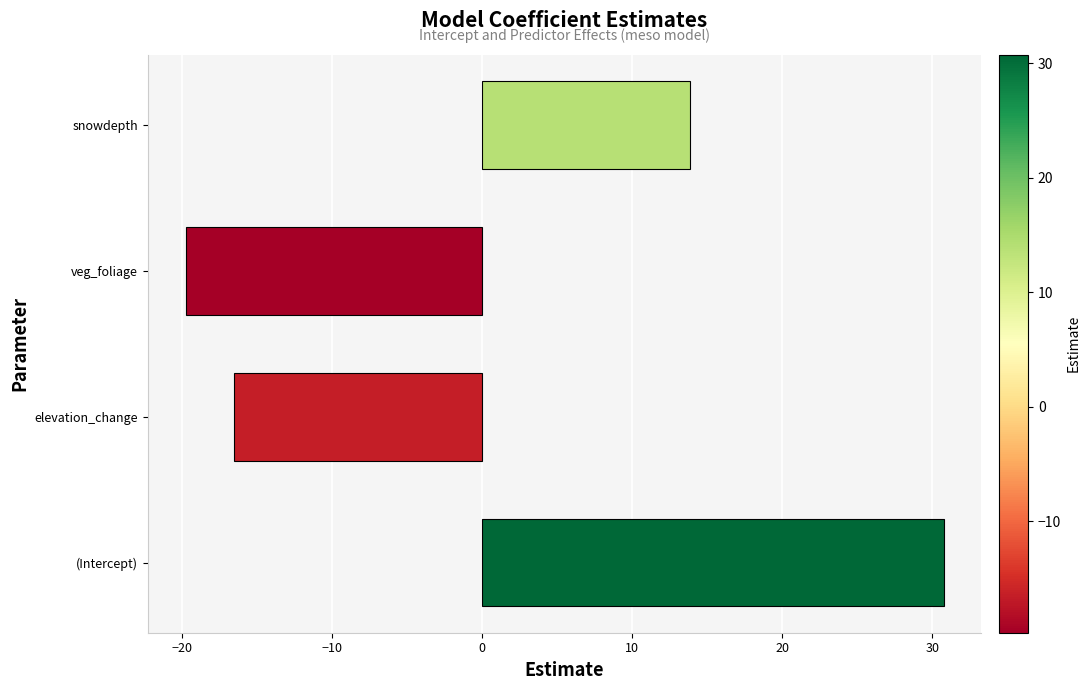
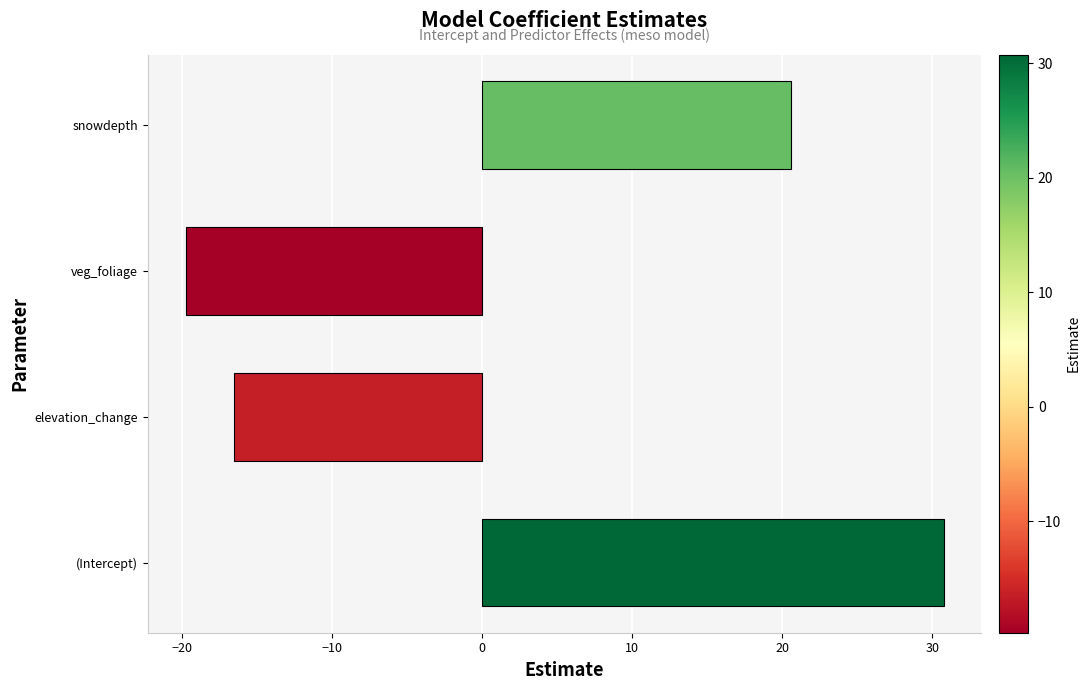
snowdepth: 13.8 -> 20.6
